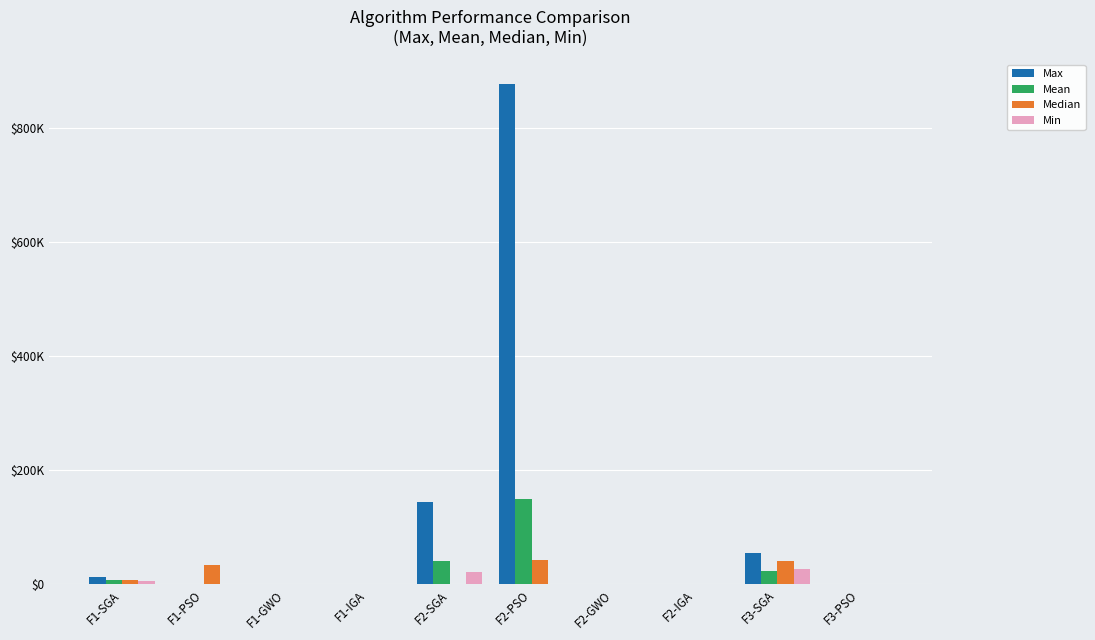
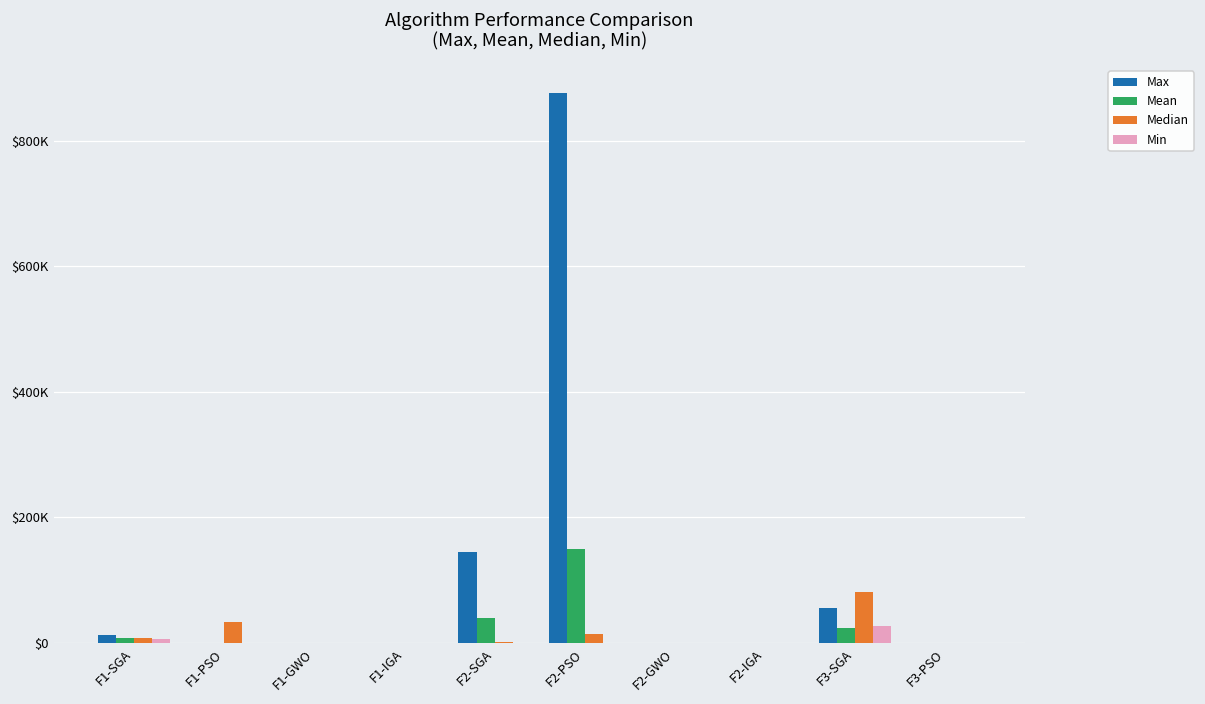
Min, F2-SGA: $20000 -> $0
Median, F2-PSO: $40000 -> $10000
Median, F3-SGA: $40000 -> $80000
